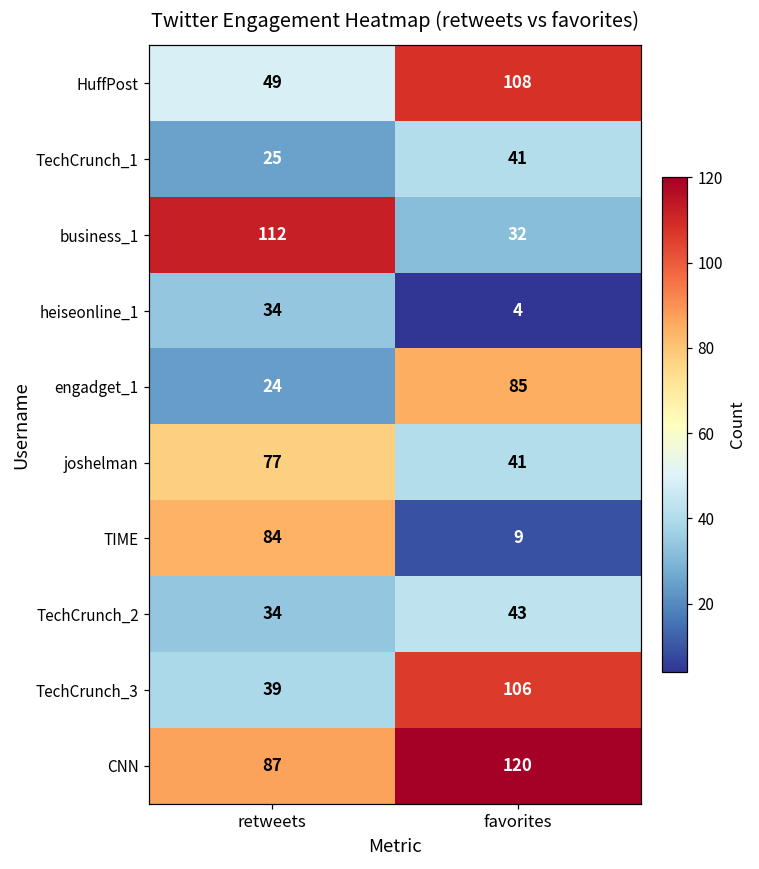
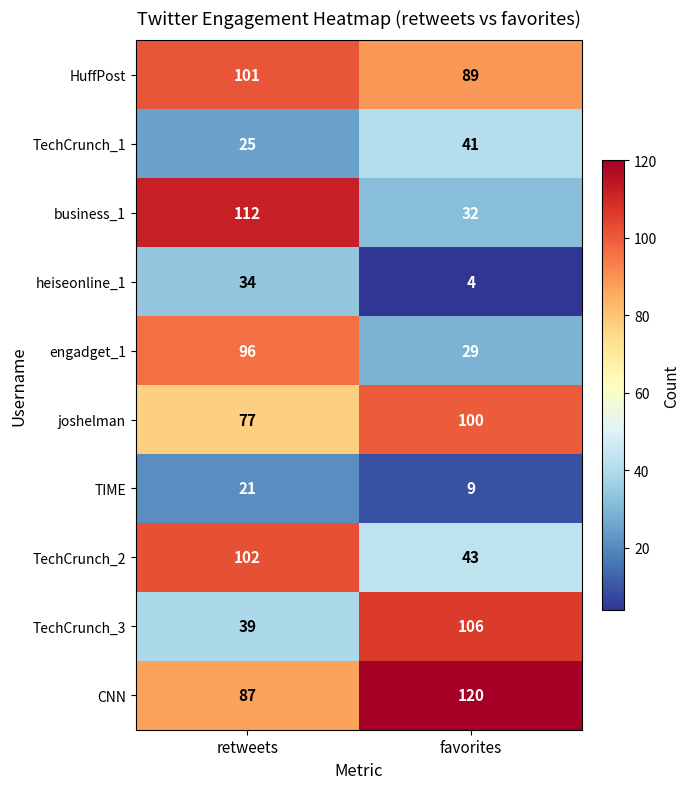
HuffPost, retweets: 49 -> 101
HuffPost, favorites: 108 -> 89
engadget_1, retweets: 24 -> 96
engadget_1, favorites: 85 -> 29
joshelman, favorites: 41 -> 100
TIME, retweets: 84 -> 21
TechCrunch_2, retweets: 34 -> 102
